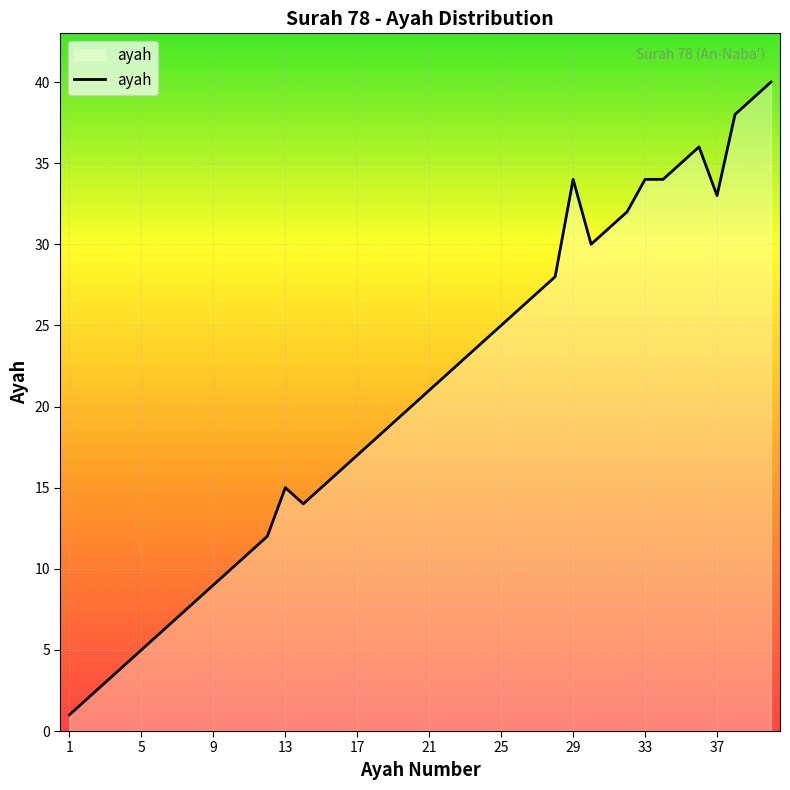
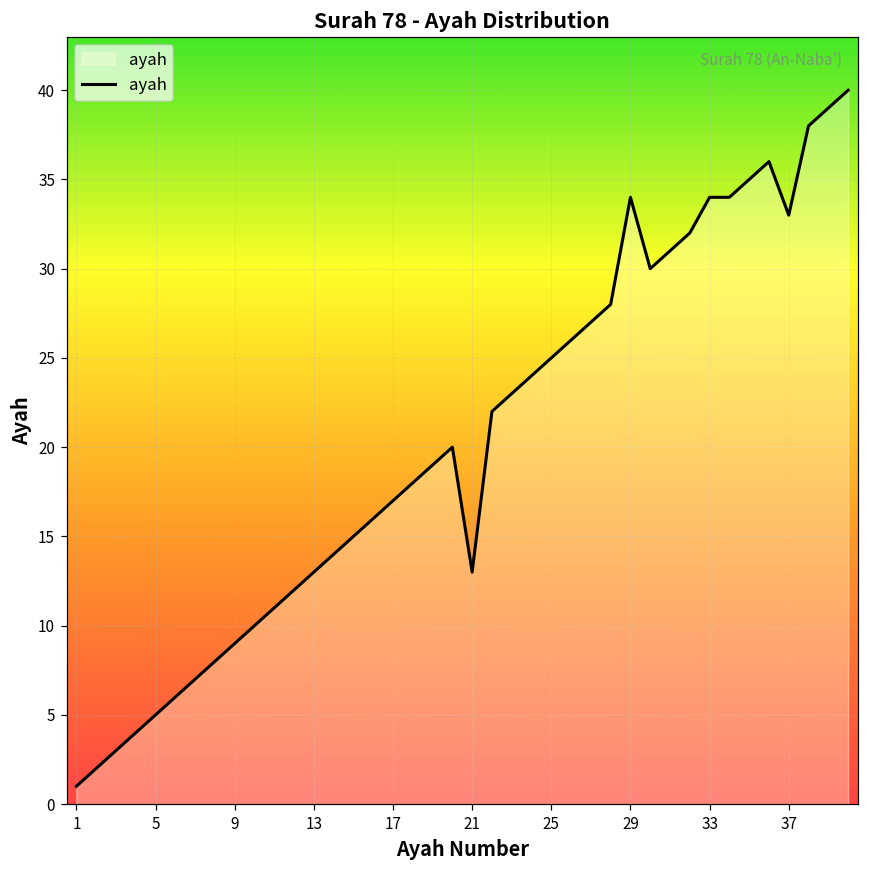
13: 15 -> 13
21: 21 -> 13
